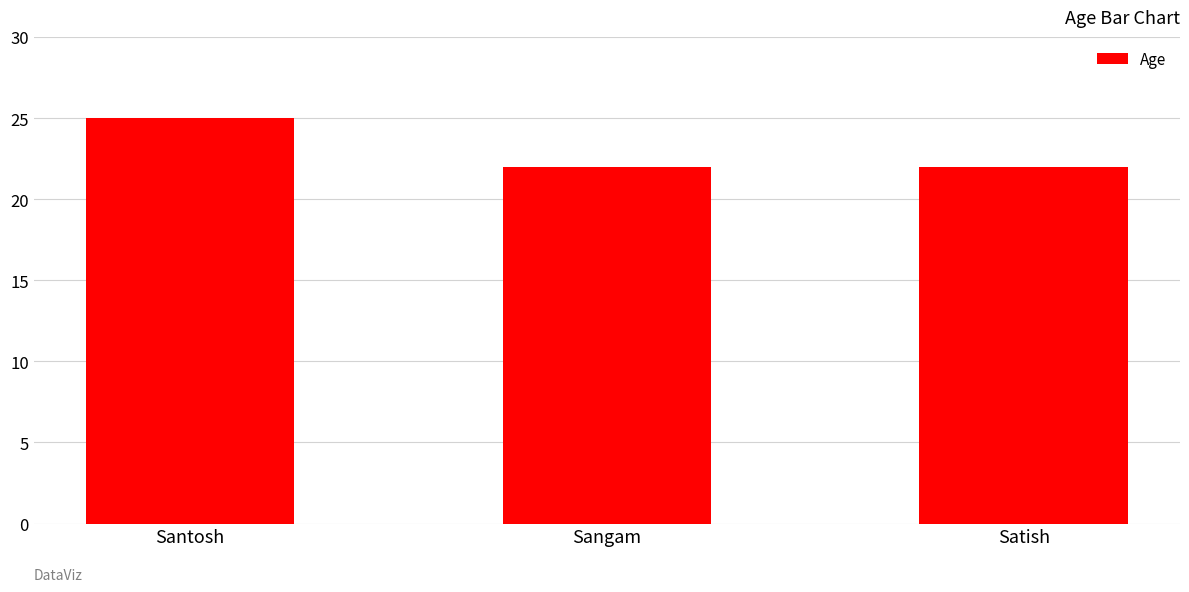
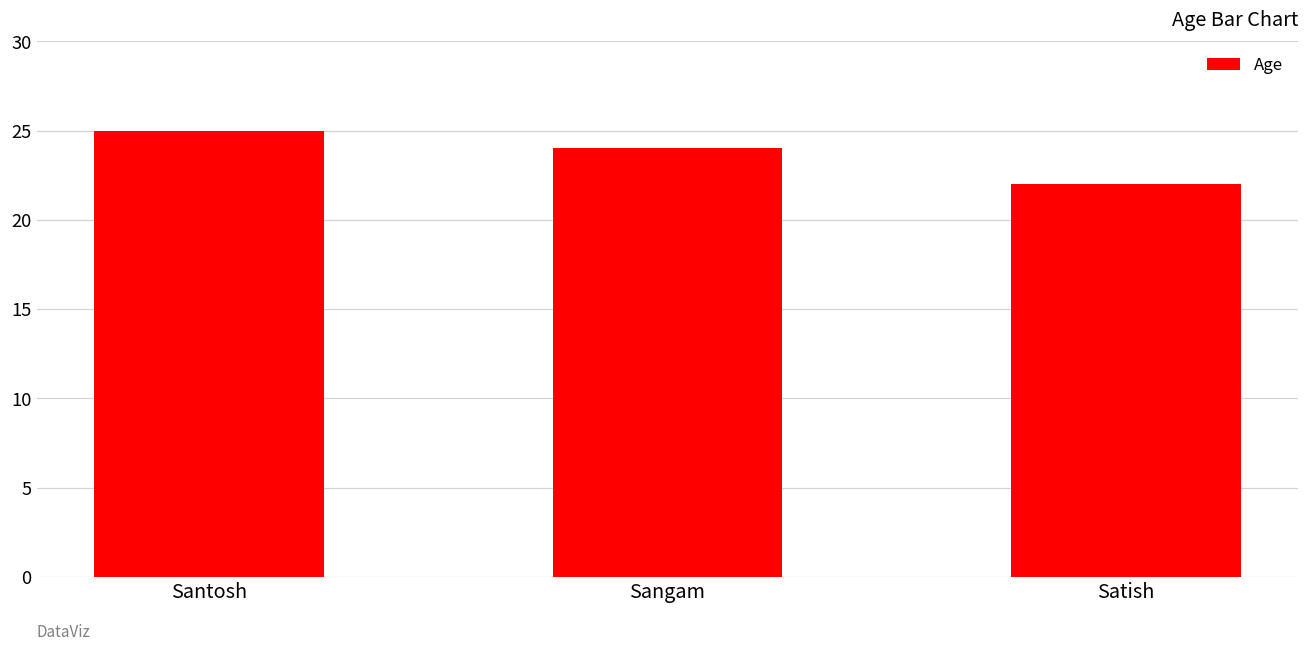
Sangam: 22 -> 24
